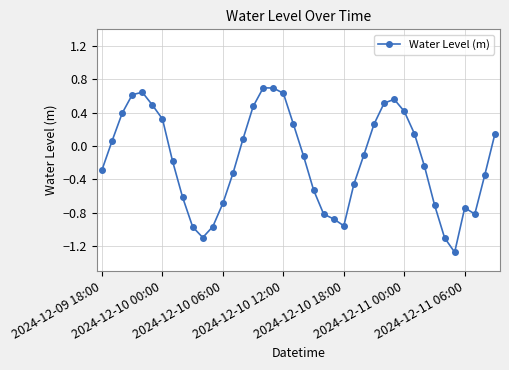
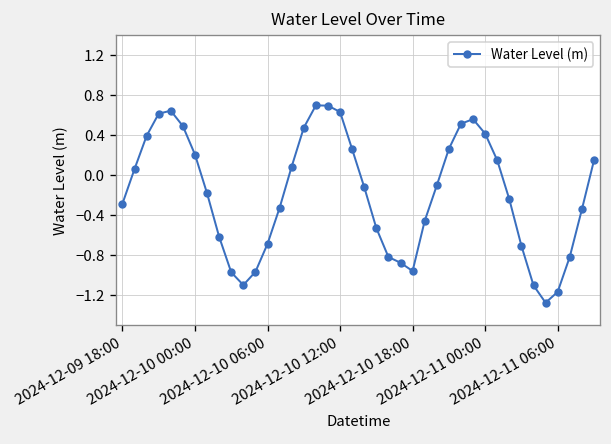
2024-12-10 00:00: 0.3 -> 0.2
2024-12-11 06:00: -0.7 -> -1.2
